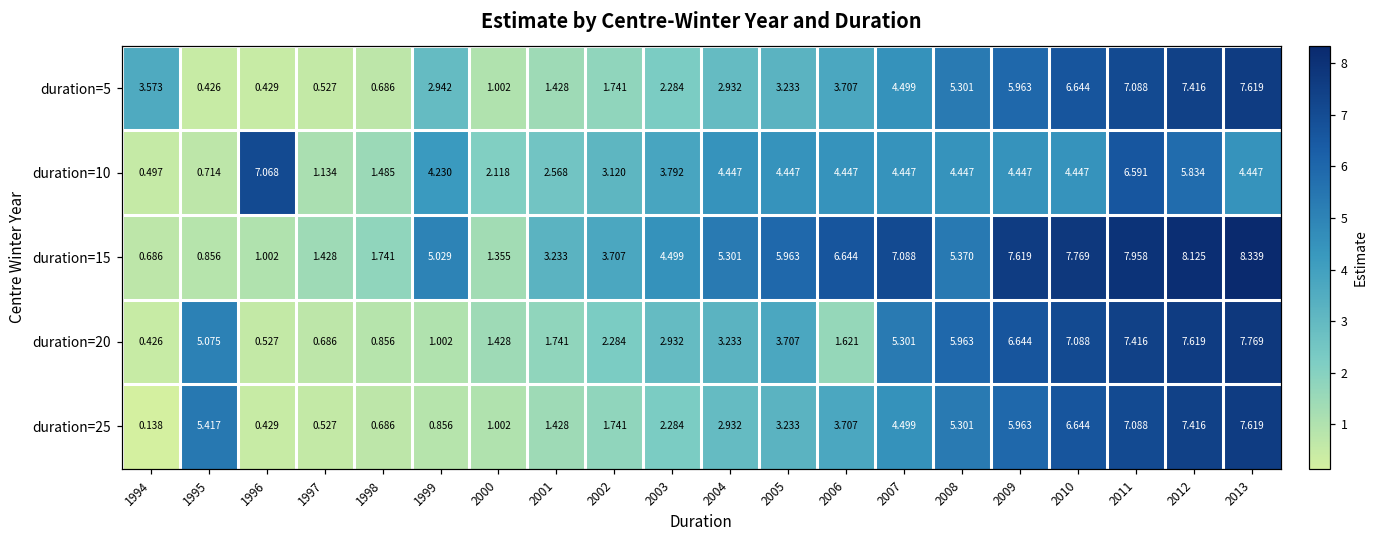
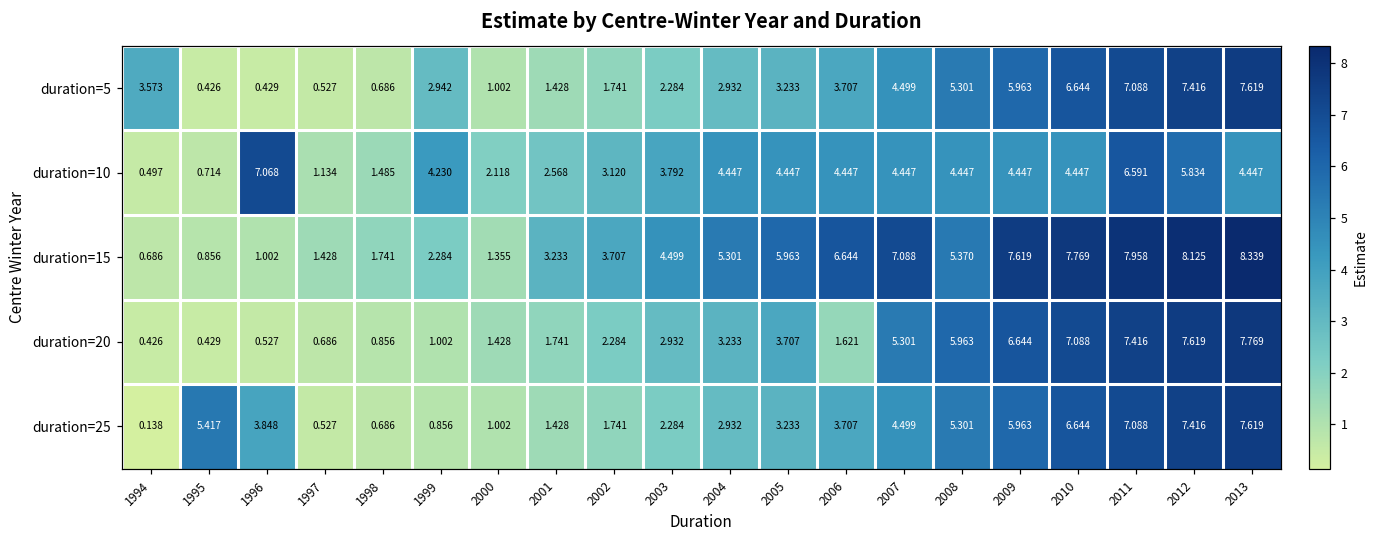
duration=15, 1999: 5.029 -> 2.284
duration=20, 1995: 5.075 -> 0.429
duration=25, 1996: 0.429 -> 3.848
